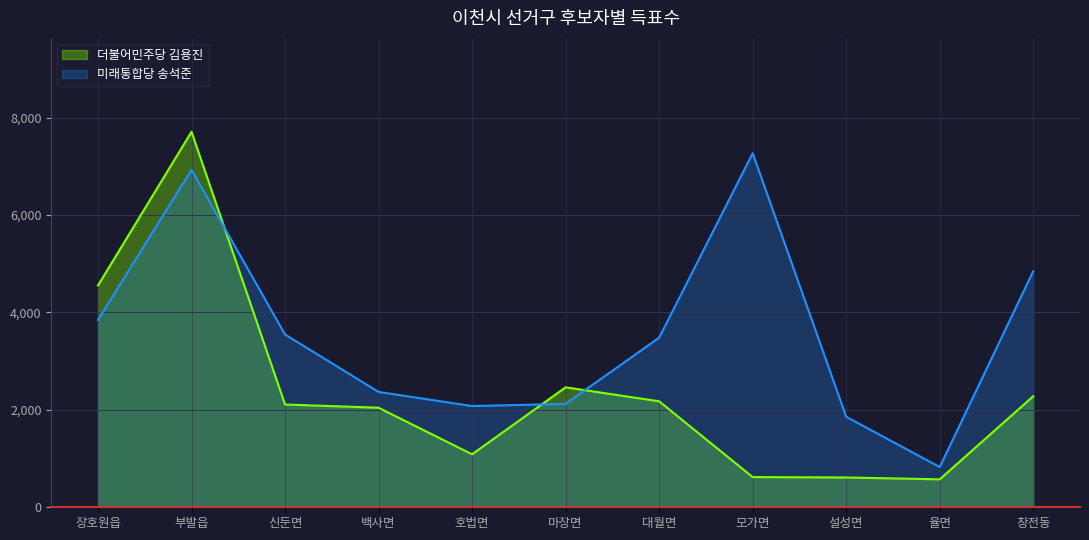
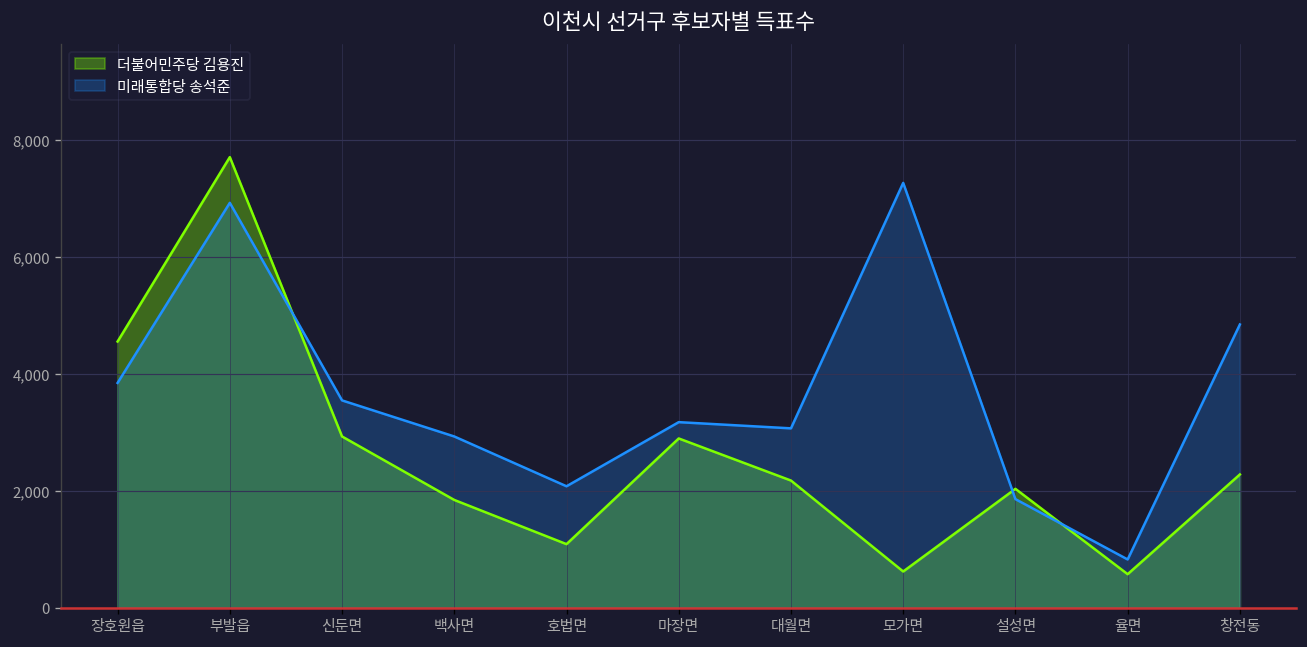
더불어민주당 김용진, 신둔면: 2,100 -> 2,900
더불어민주당 김용진, 백사면: 2,000 -> 1,800
미래통합당 송석준, 백사면: 2,400 -> 2,900
더불어민주당 김용진, 마장면: 2,500 -> 2,900
미래통합당 송석준, 마장면: 2,100 -> 3,200
미래통합당 송석준, 대월면: 3,500 -> 3,100
더불어민주당 김용진, 설성면: 600 -> 2,000
